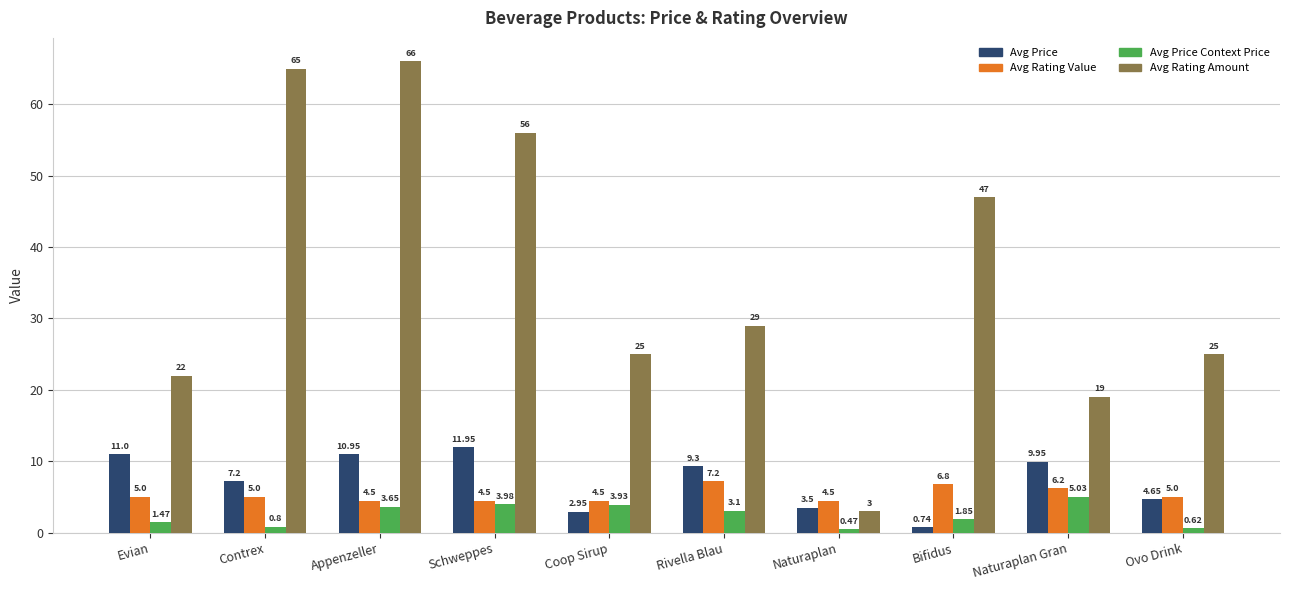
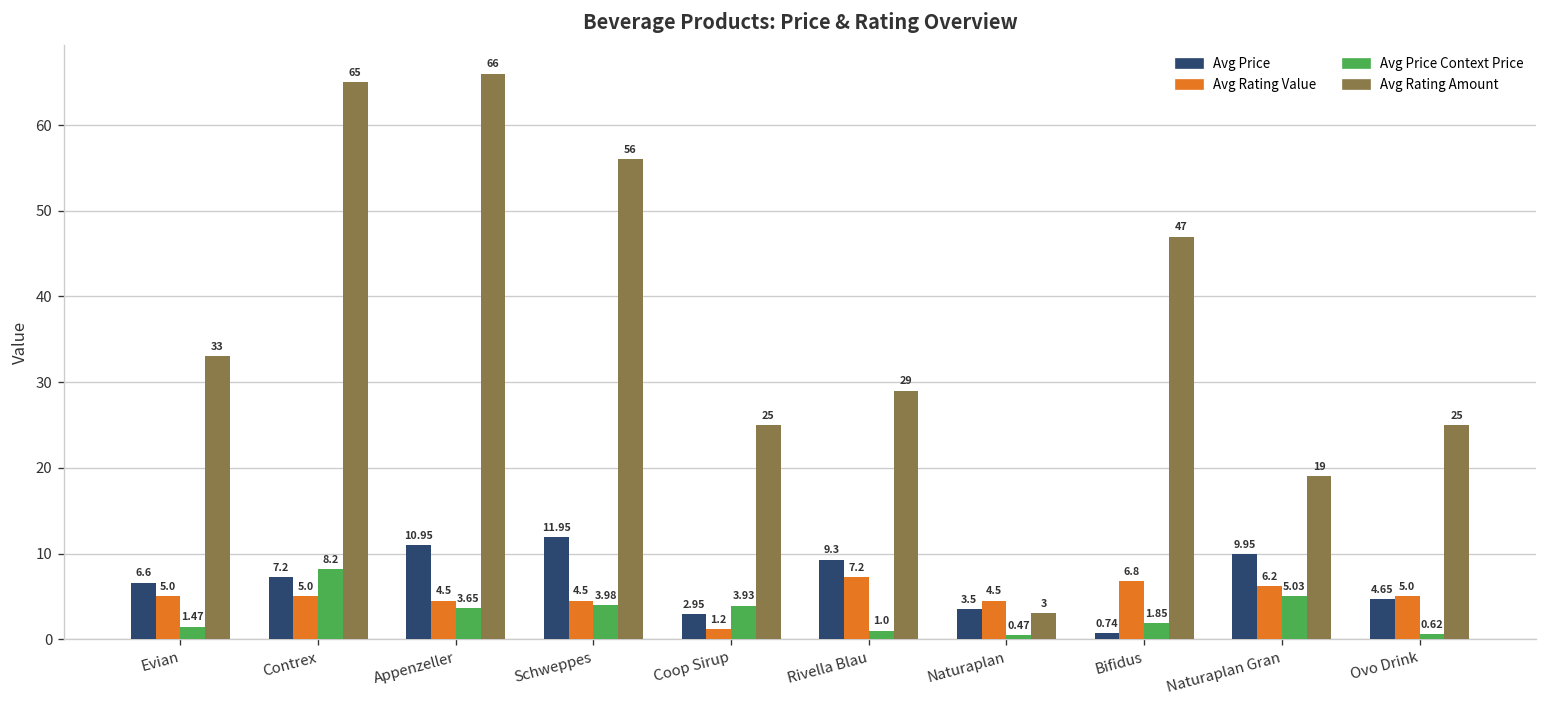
Avg Price, Evian: 11.0 -> 6.6
Avg Rating Amount, Evian: 22 -> 33
Avg Price Context Price, Contrex: 0.8 -> 8.2
Avg Rating Value, Coop Sirup: 4.5 -> 1.2
Avg Price Context Price, Rivella Blau: 3.1 -> 1.0
